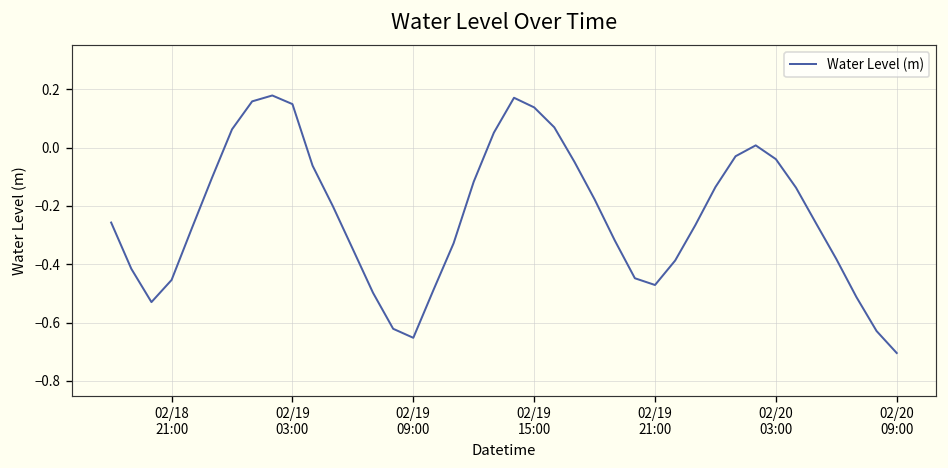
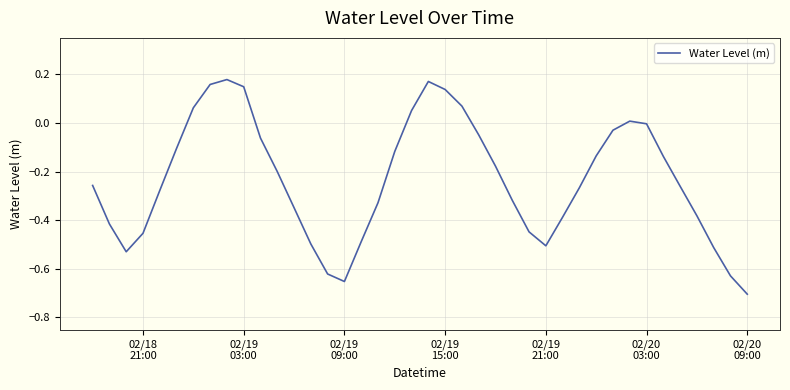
02/19 21:00: -0.47 -> -0.51
02/20 03:00: -0.04 -> 0.00
